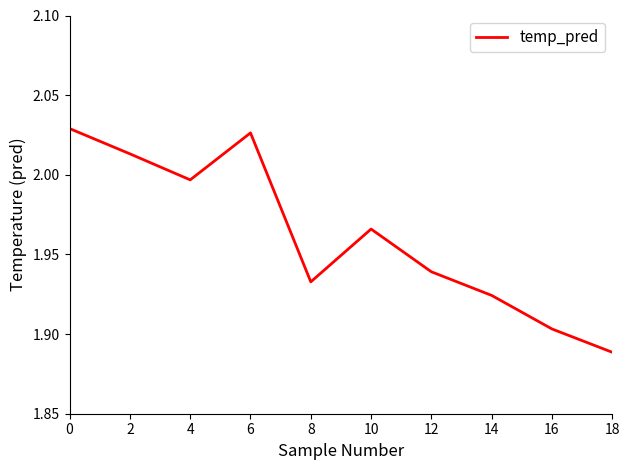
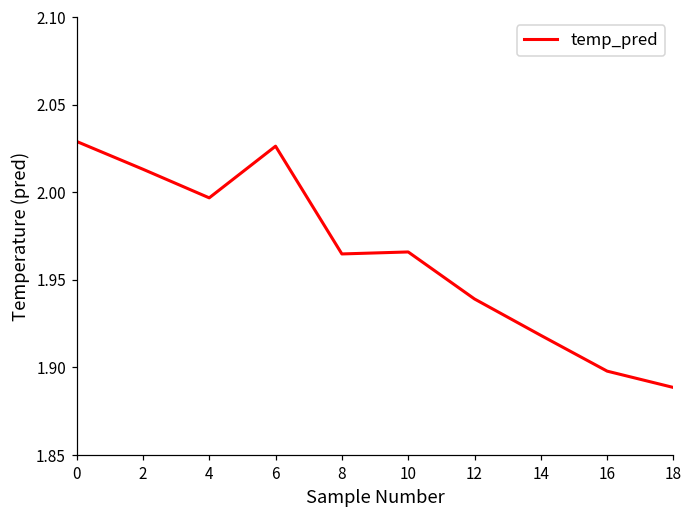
8: 1.933 -> 1.965
14: 1.924 -> 1.918
16: 1.903 -> 1.898
